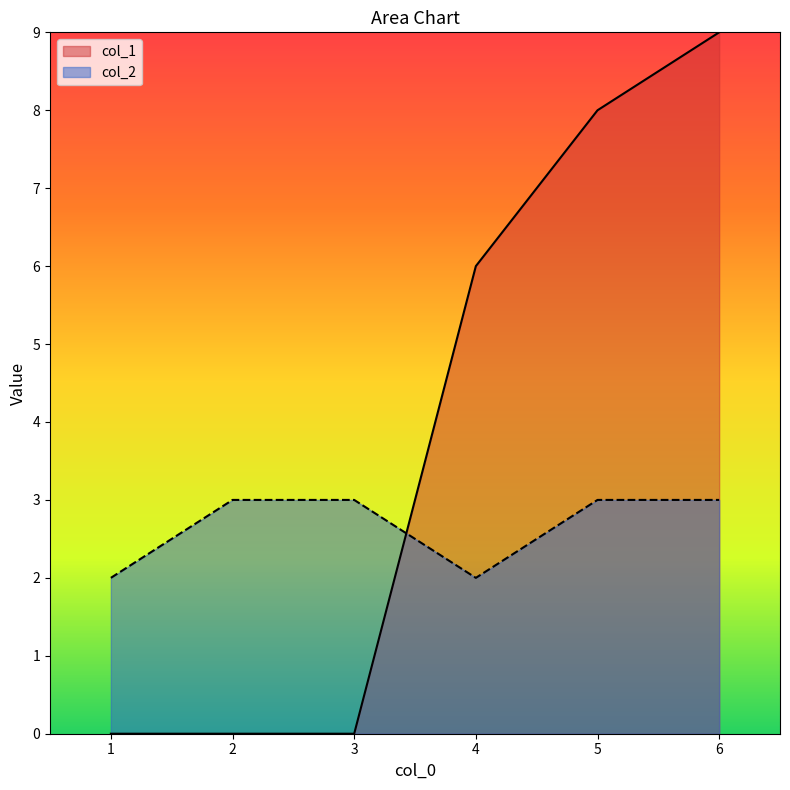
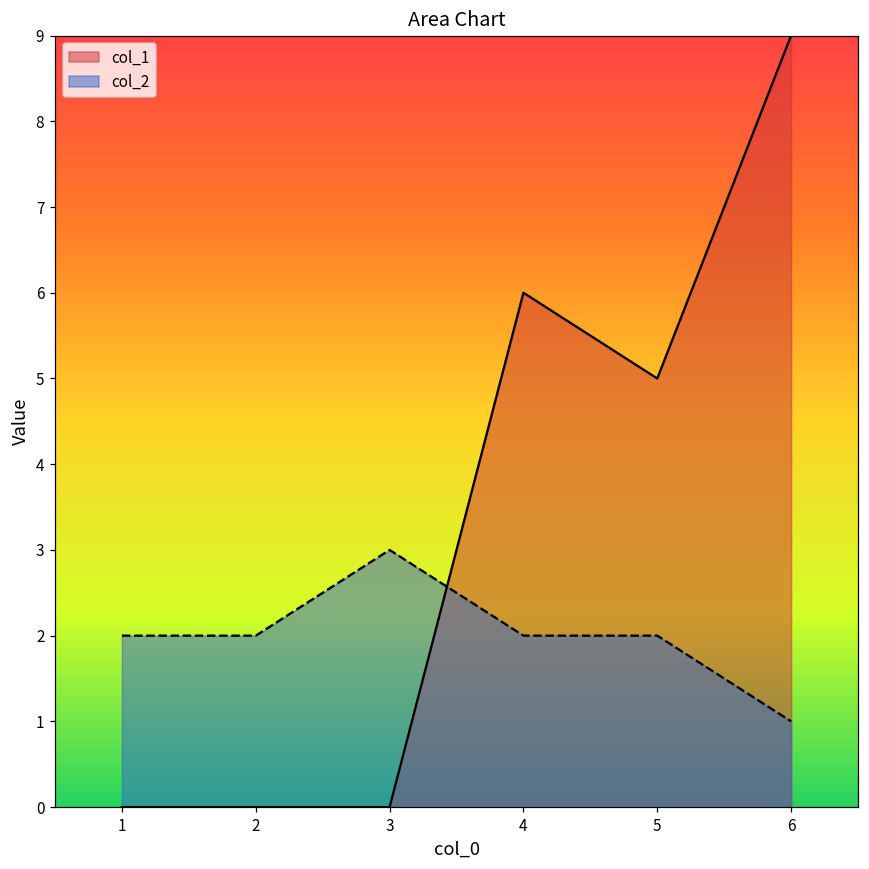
col_2, 2: 3 -> 2
col_1, 5: 8 -> 5
col_2, 5: 3 -> 2
col_2, 6: 3 -> 1
